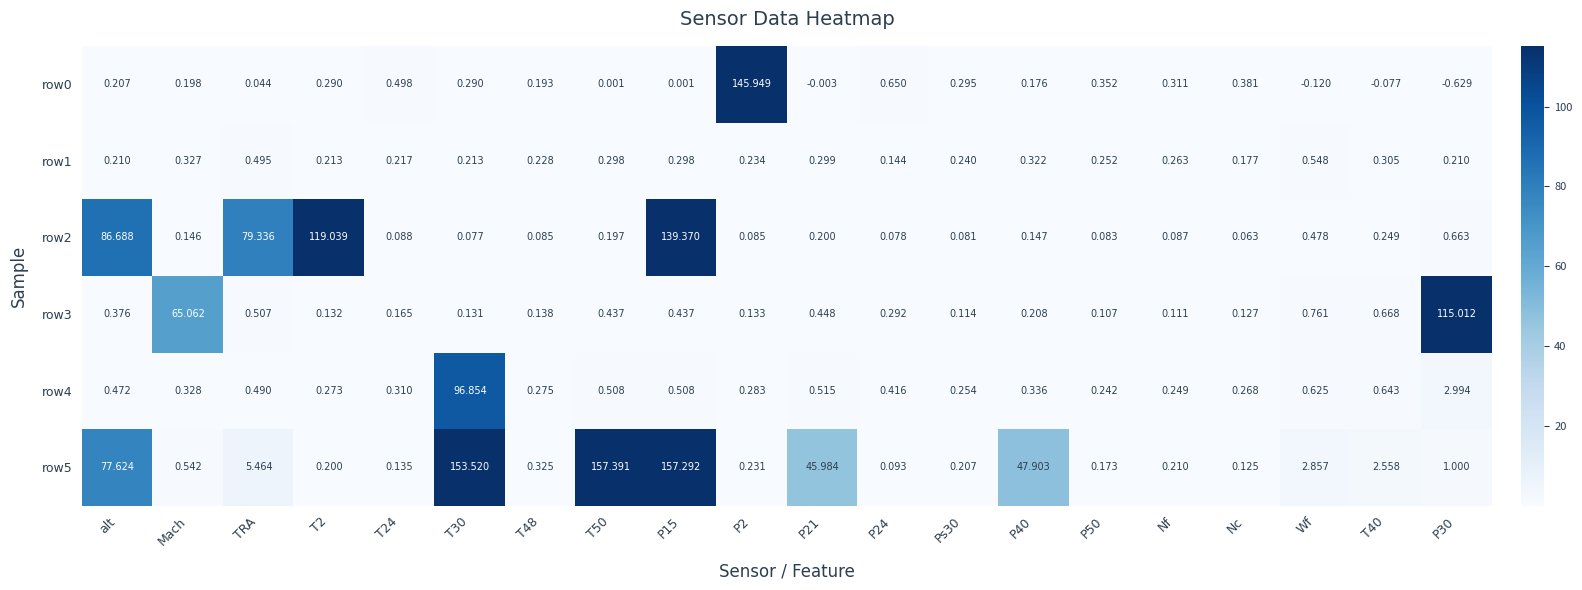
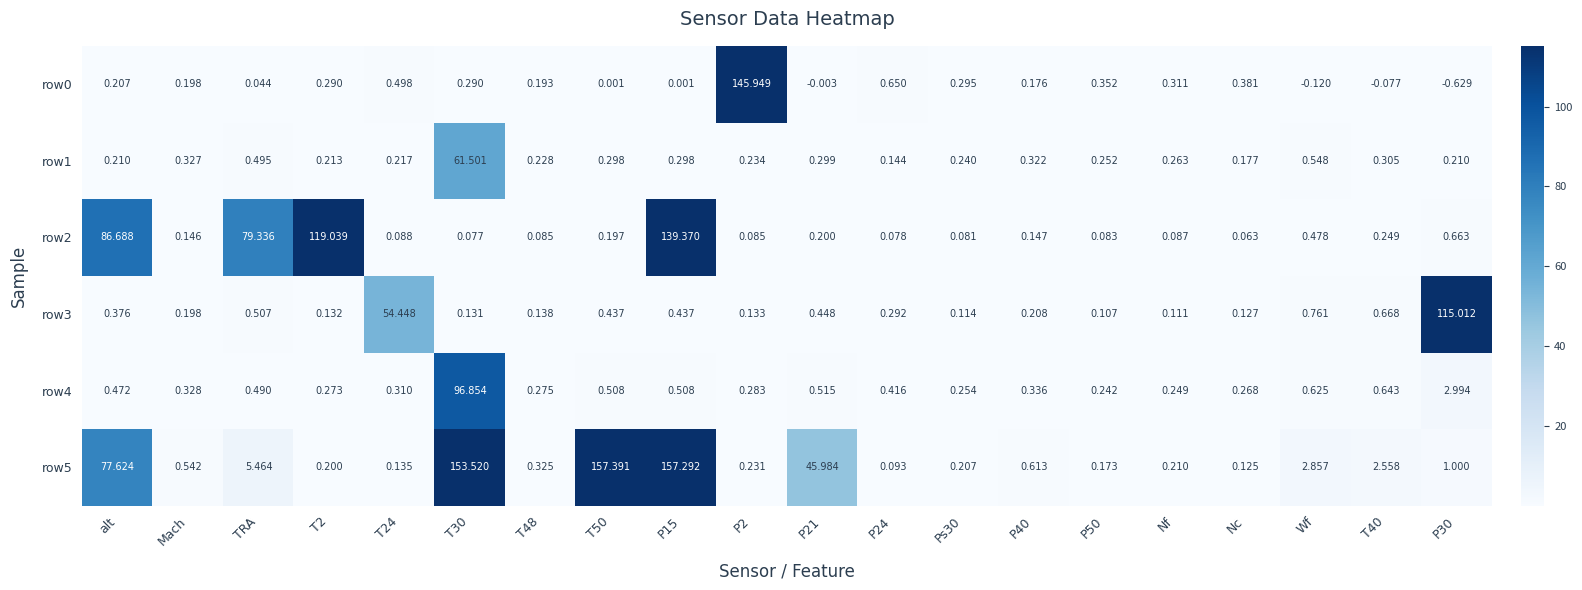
row1, T30: 0.213 -> 61.501
row3, Mach: 65.062 -> 0.198
row3, T24: 0.165 -> 54.448
row5, P40: 47.903 -> 0.613
